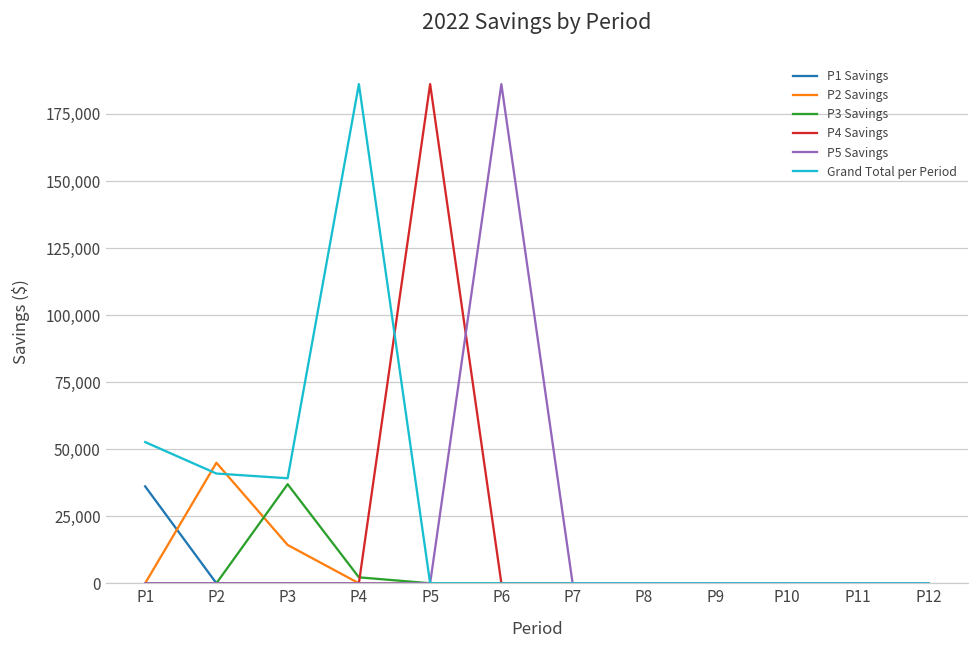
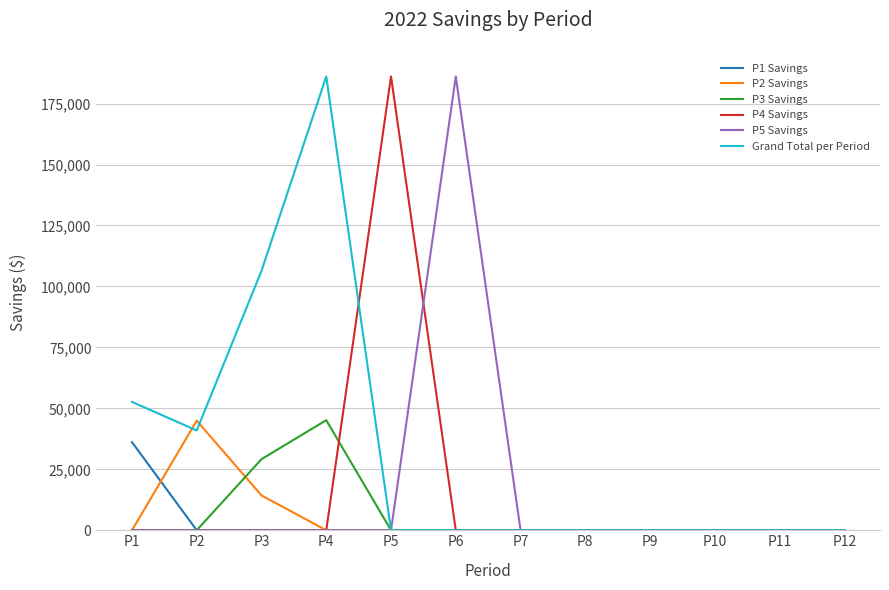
P3 Savings, P3: 37,000 -> 29,000
Grand Total per Period, P3: 39,000 -> 106,000
P3 Savings, P4: 2,000 -> 45,000
